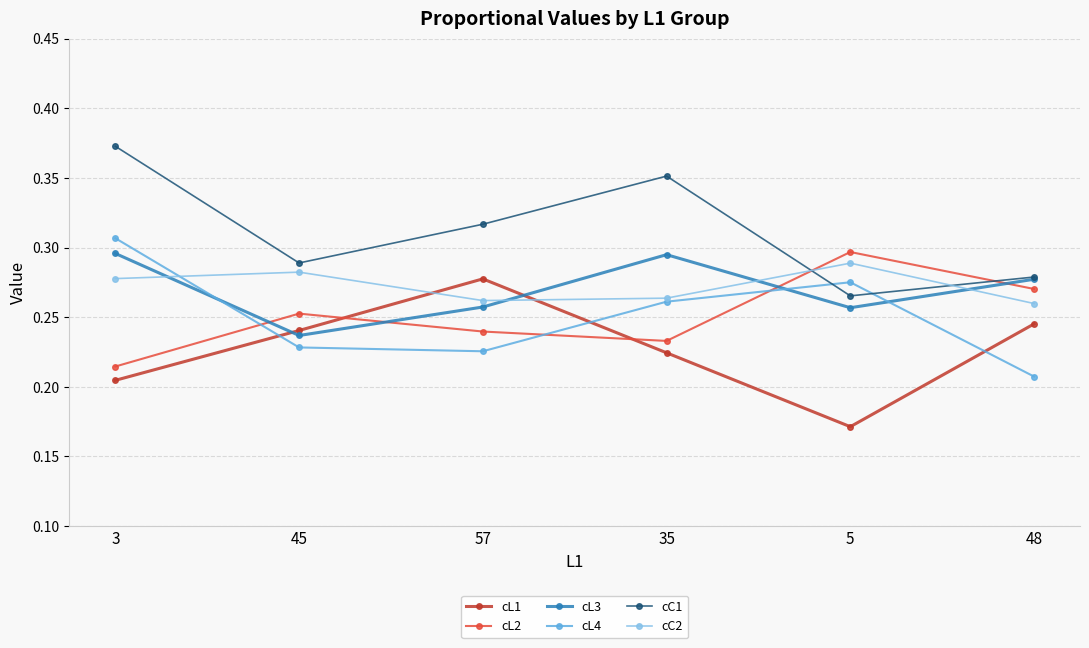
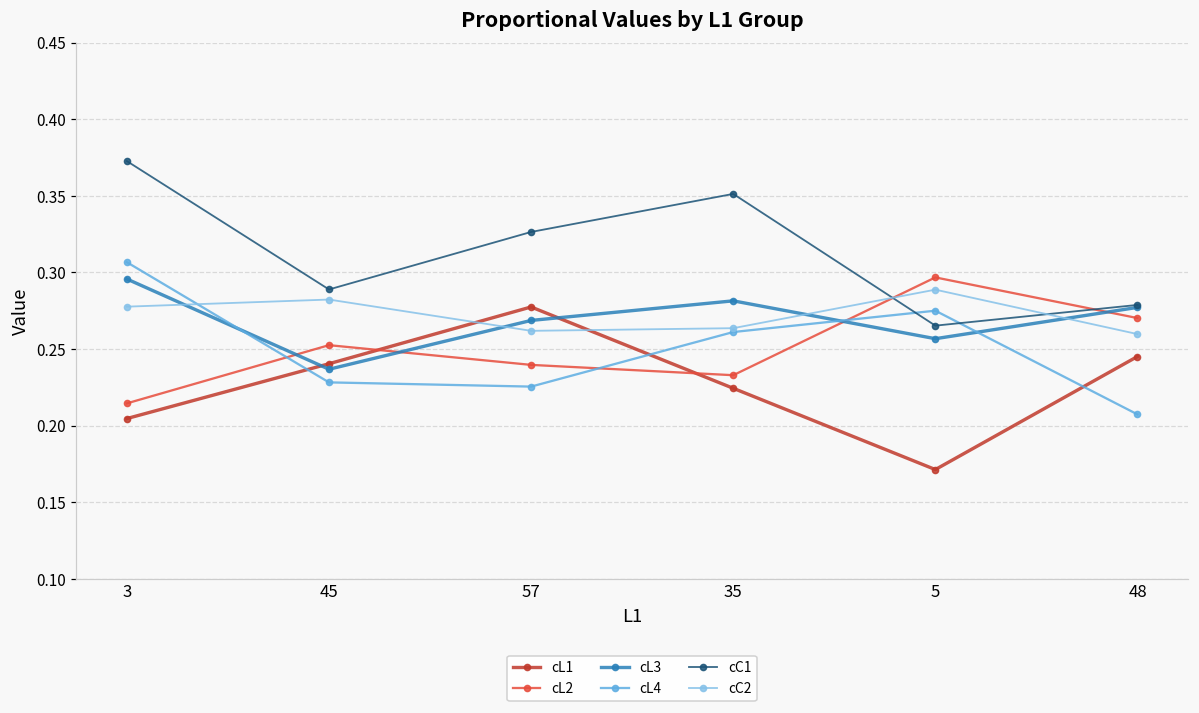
cL3, 57: 0.257 -> 0.269
cC1, 57: 0.317 -> 0.326
cL3, 35: 0.295 -> 0.281
